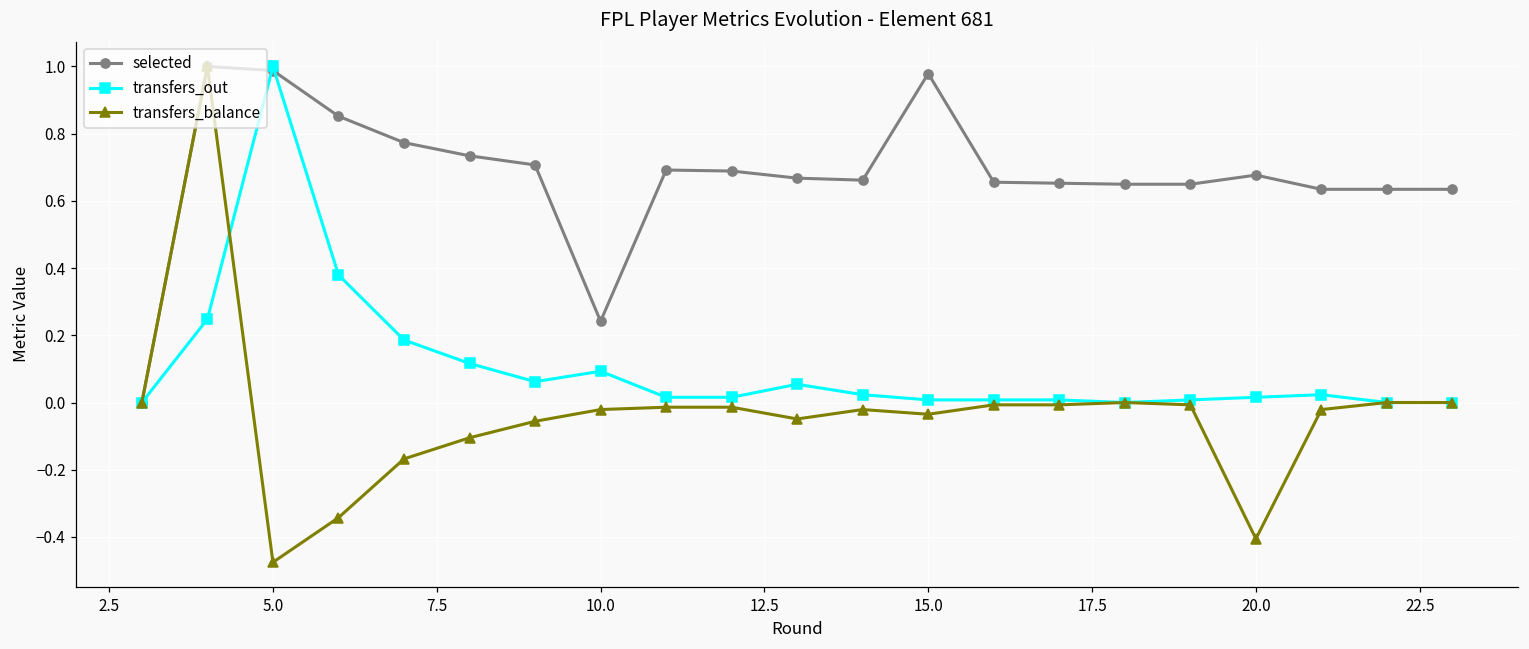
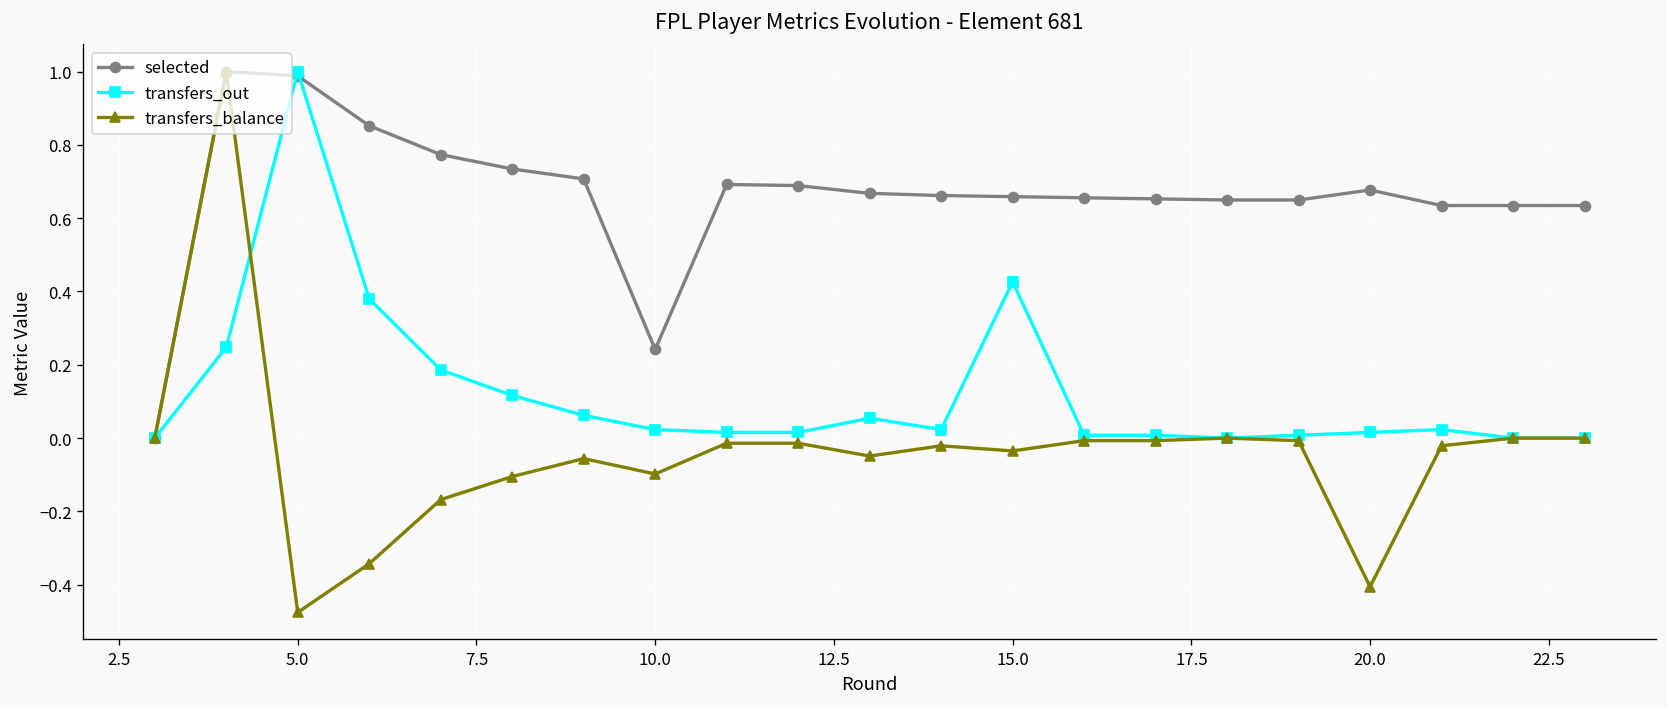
transfers_out, 10.0: 0.09 -> 0.02
transfers_balance, 10.0: -0.02 -> -0.10
selected, 15.0: 0.98 -> 0.66
transfers_out, 15.0: 0.01 -> 0.43
